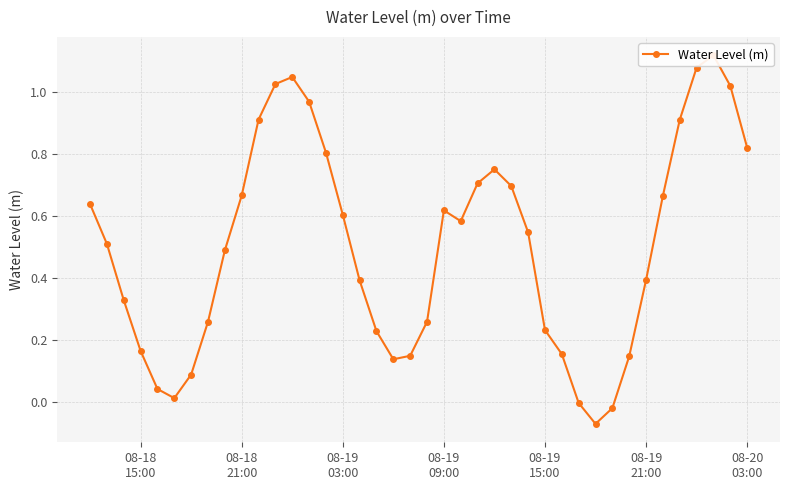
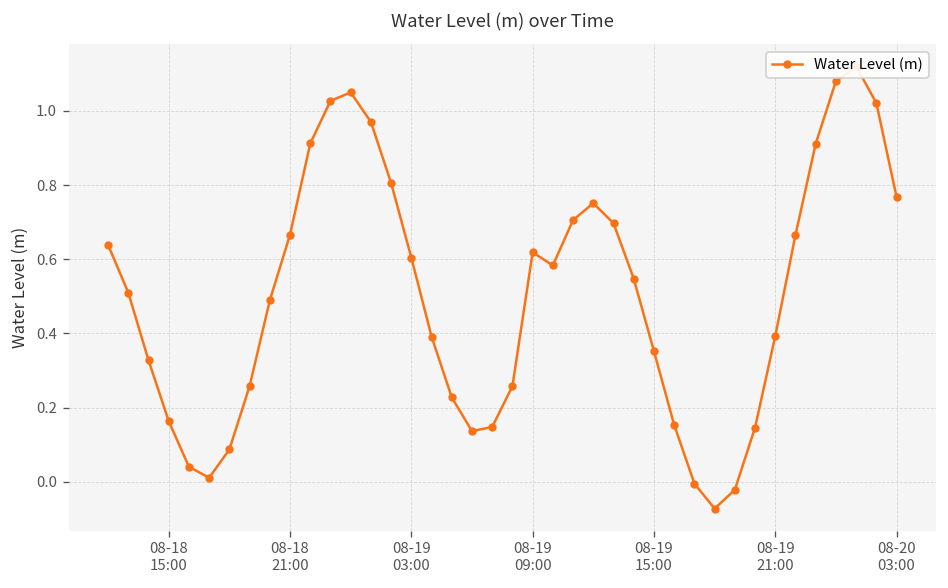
08-19 15:00: 0.23 -> 0.35
08-20 03:00: 0.82 -> 0.77
